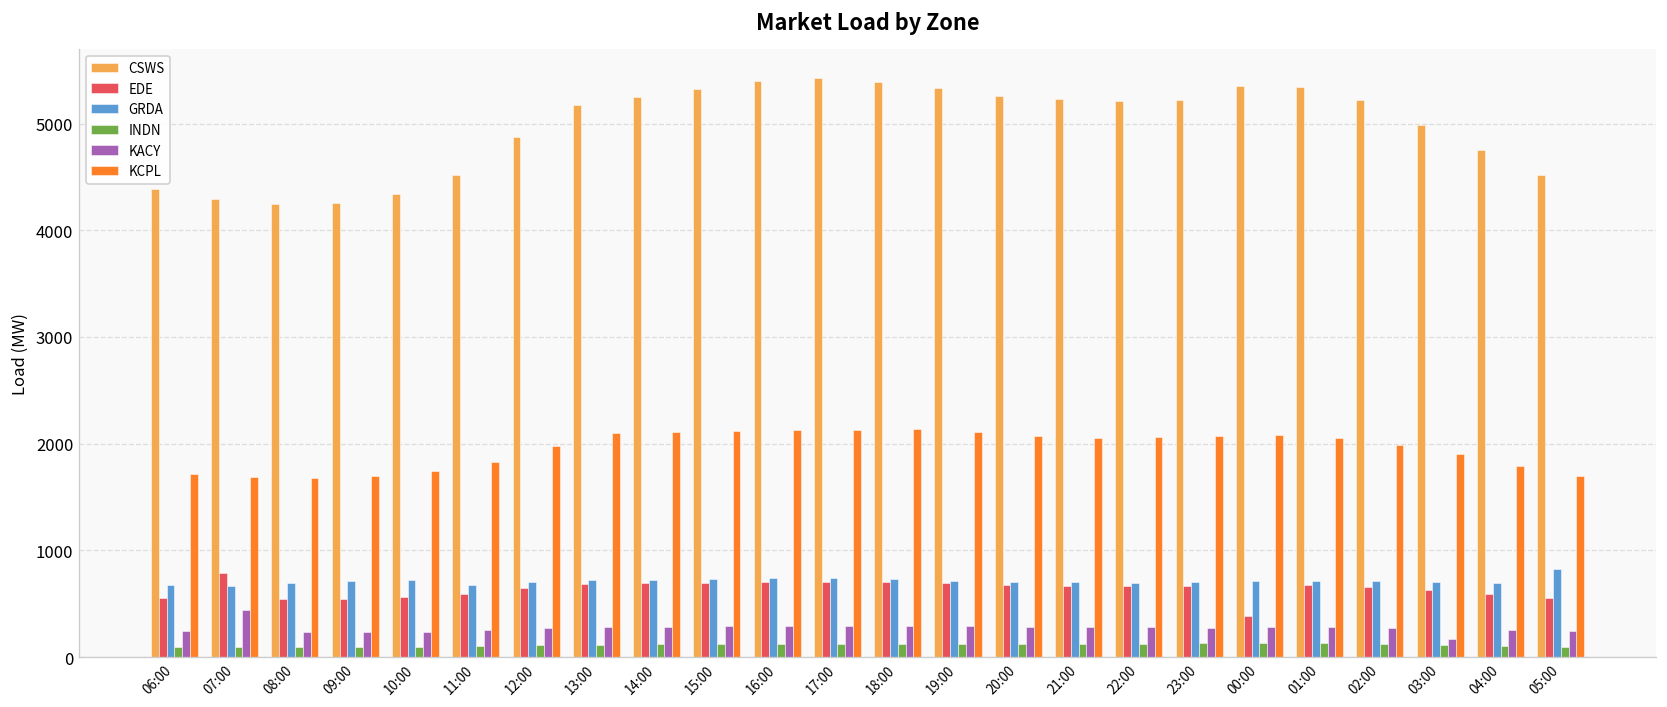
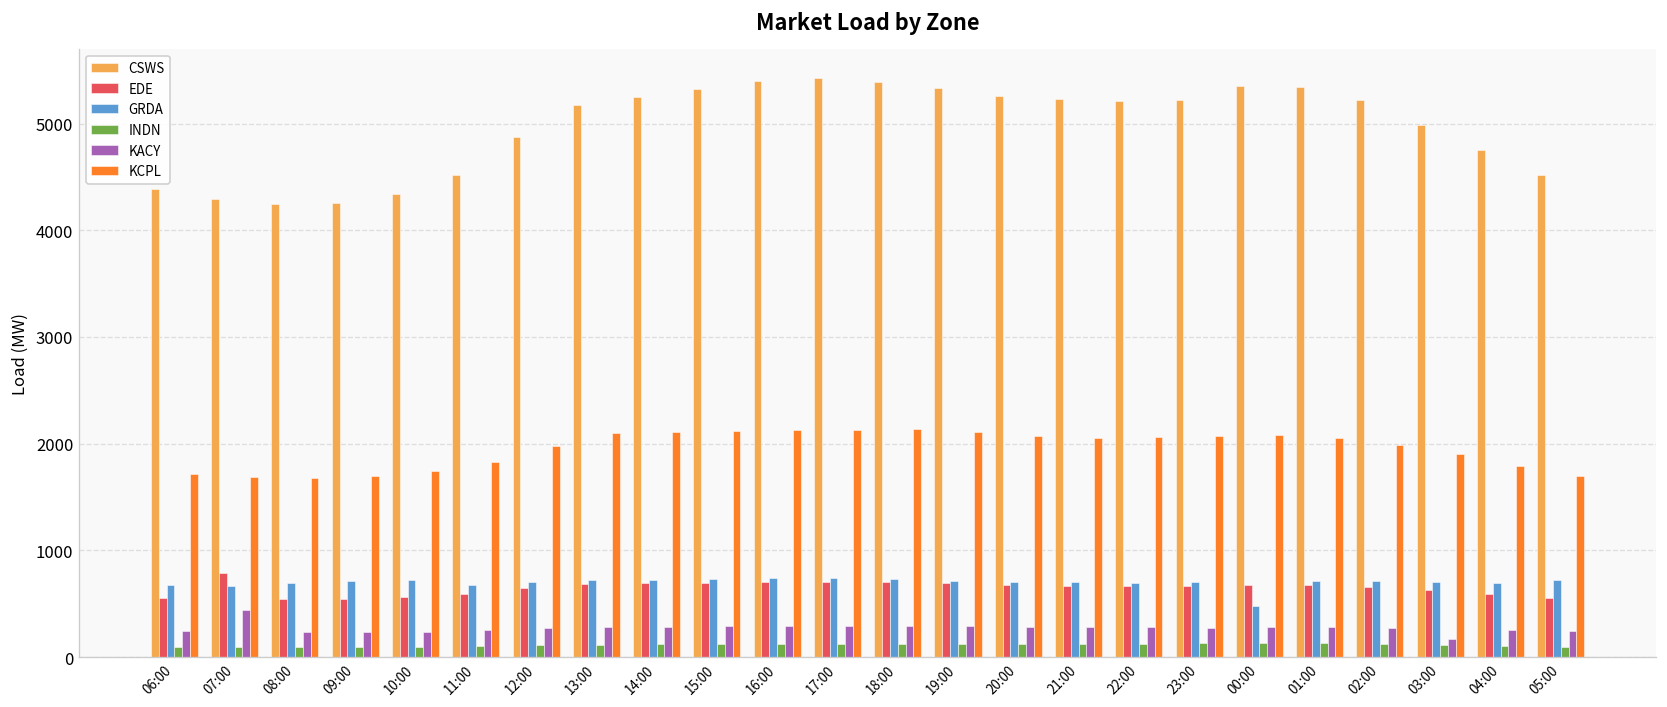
EDE, 00:00: 400 -> 700
GRDA, 00:00: 700 -> 500
GRDA, 05:00: 800 -> 700
